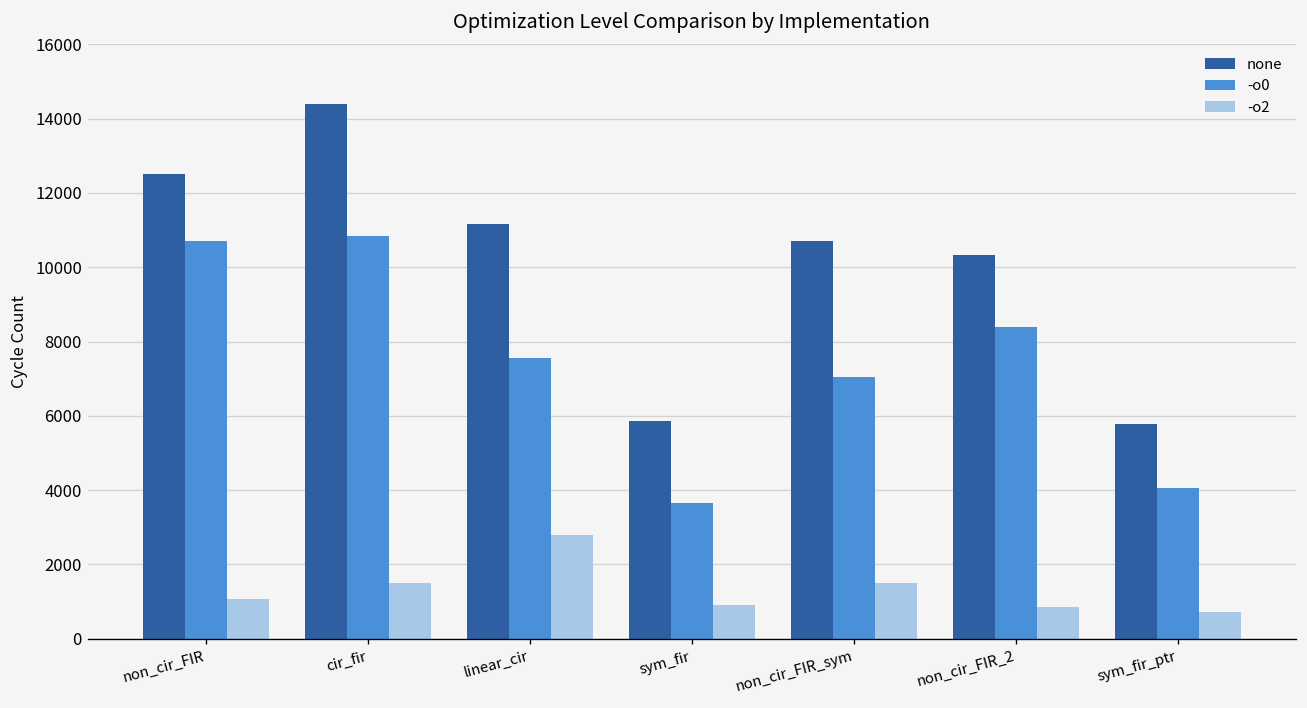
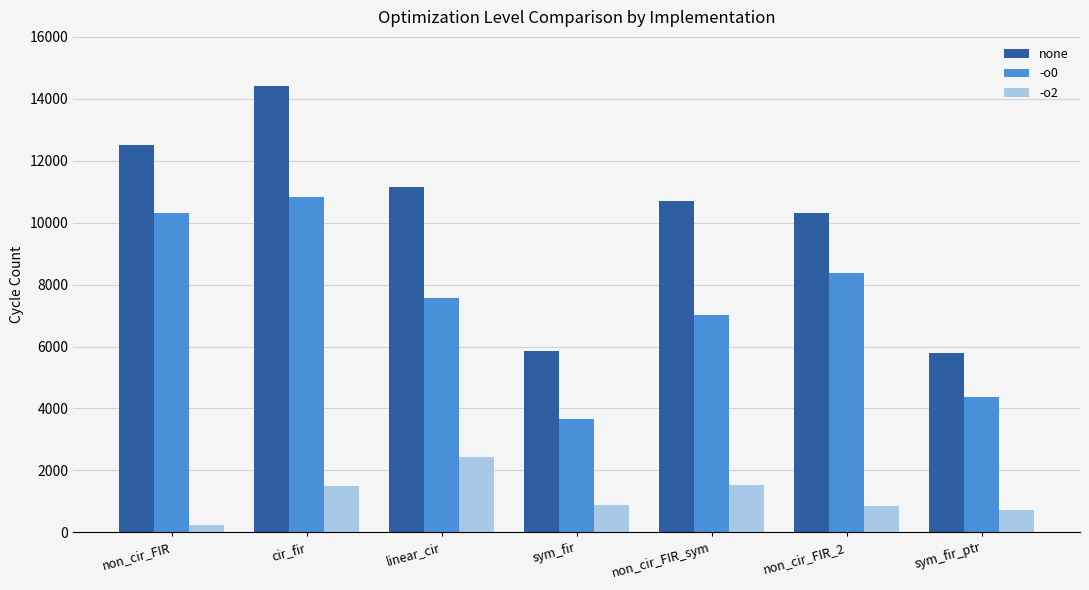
-o0, non_cir_FIR: 10700 -> 10300
-o2, non_cir_FIR: 1100 -> 300
-o2, linear_cir: 2800 -> 2400
-o0, sym_fir_ptr: 4100 -> 4400
